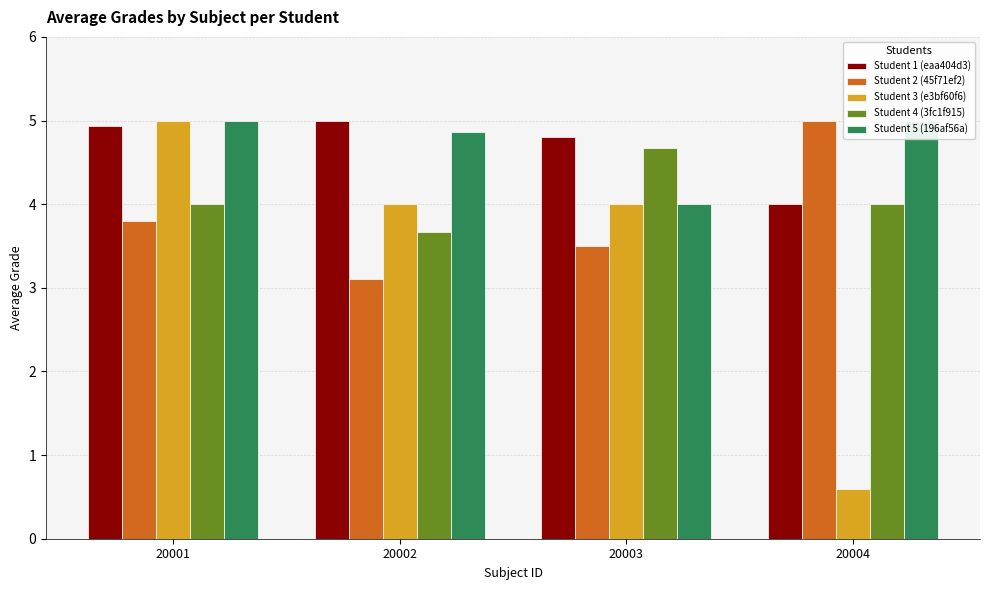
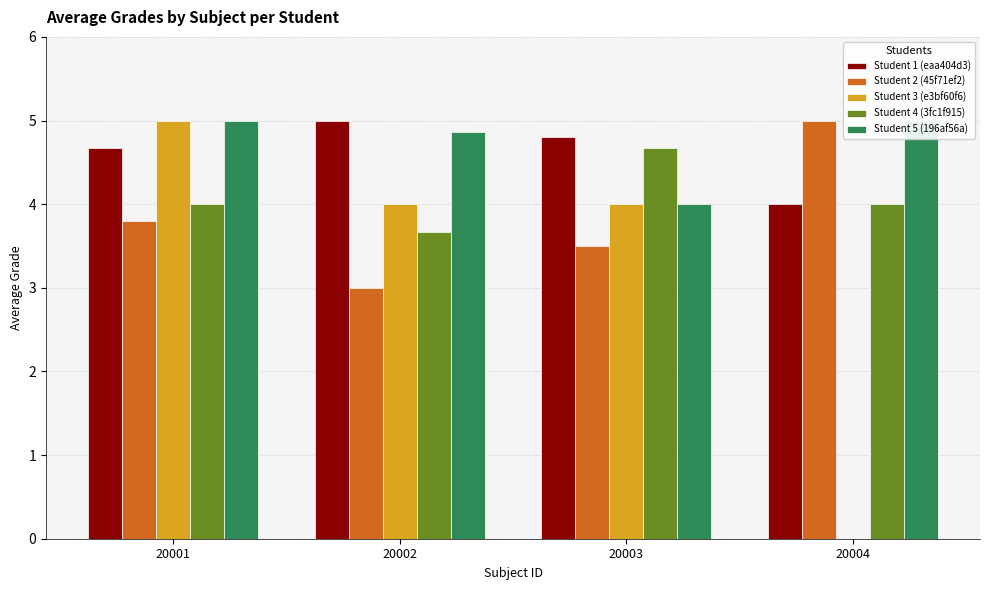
Student 1 (eaa404d3), 20001: 4.9 -> 4.7
Student 2 (45f71ef2), 20002: 3.1 -> 3.0
Student 3 (e3bf60f6), 20004: 0.6 -> 0.0
